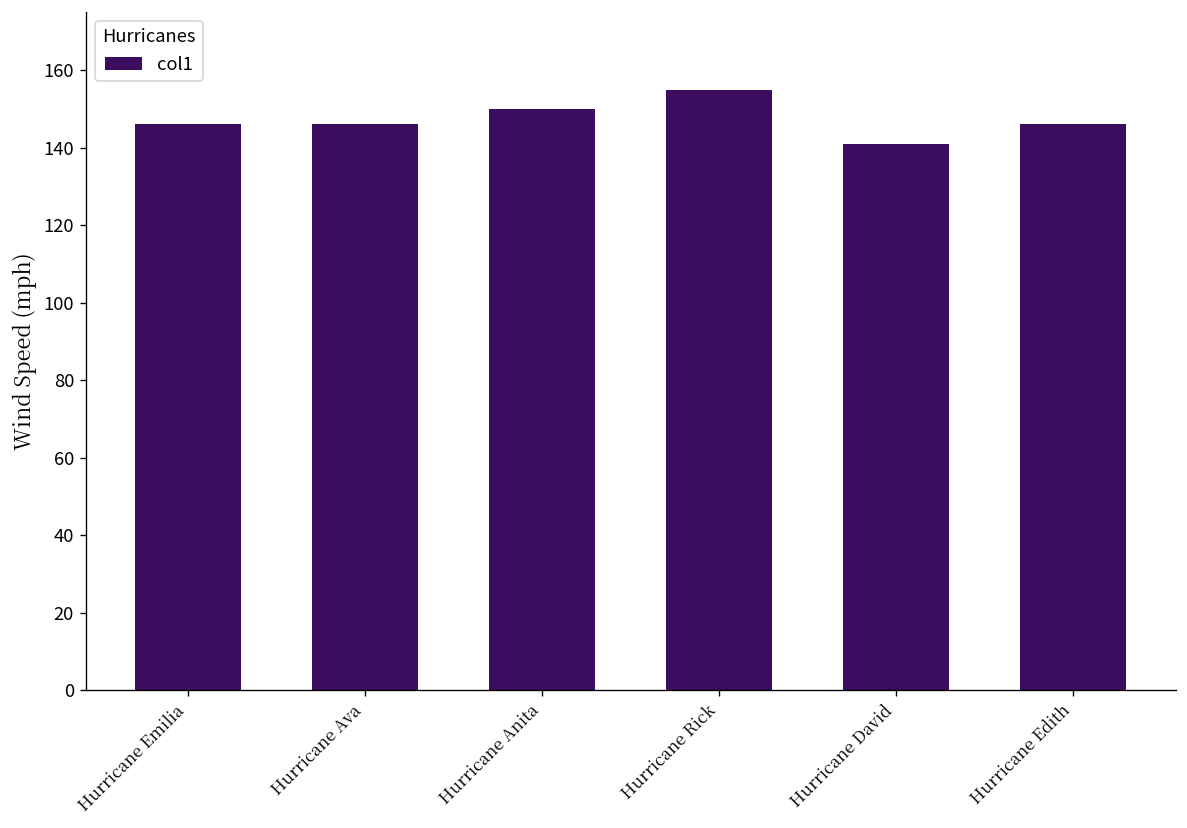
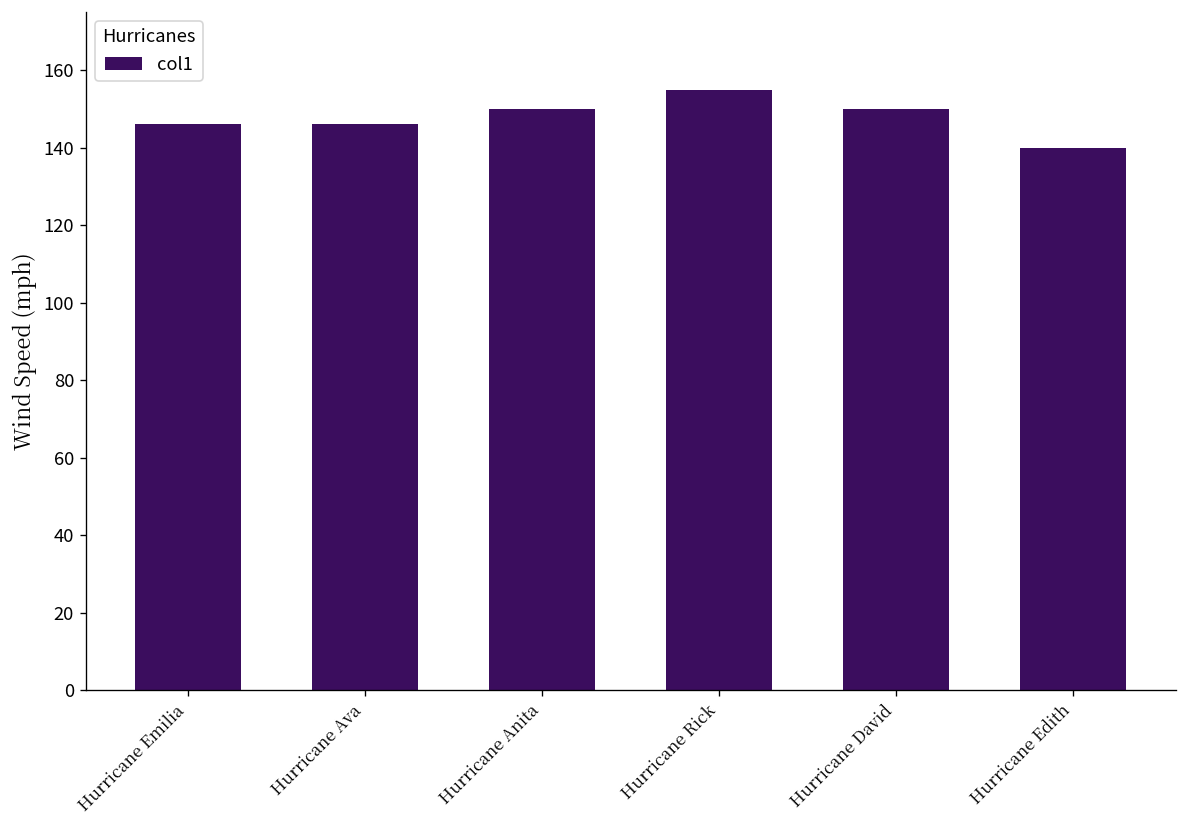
Hurricane David: 141 -> 150
Hurricane Edith: 146 -> 140
